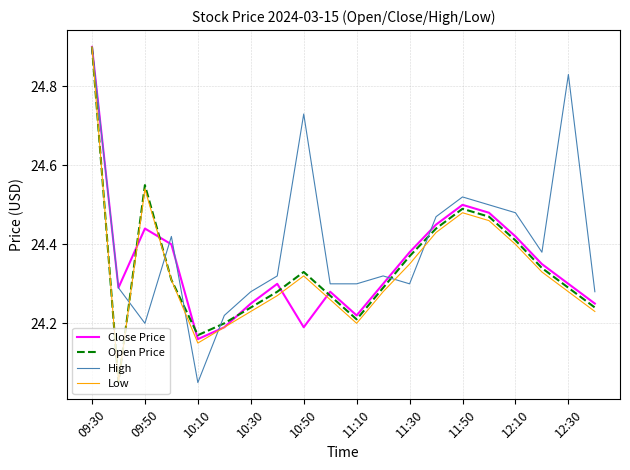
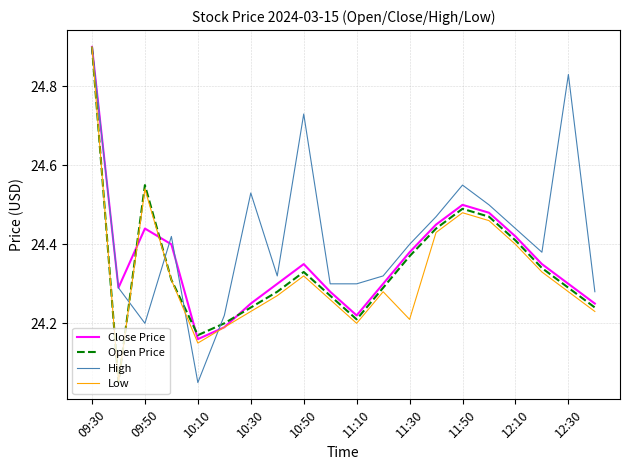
High, 10:30: 24.28 -> 24.53
Close Price, 10:50: 24.19 -> 24.35
High, 11:30: 24.3 -> 24.4
Low, 11:30: 24.35 -> 24.21
High, 11:50: 24.52 -> 24.55
High, 12:10: 24.48 -> 24.44
